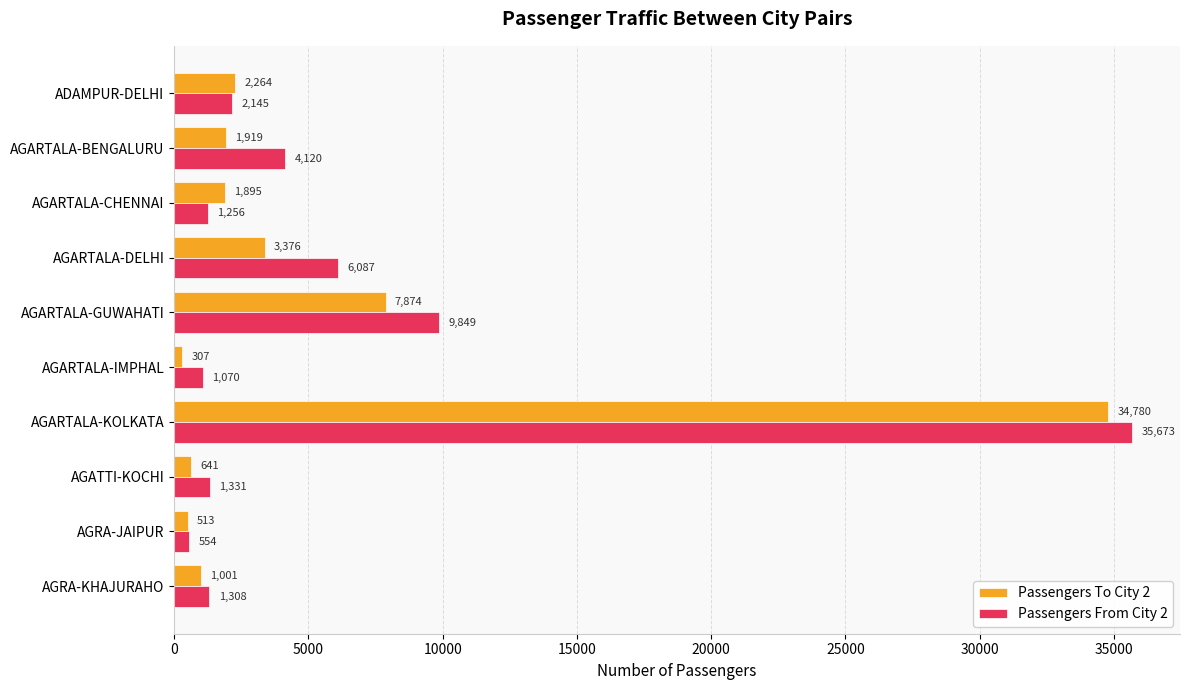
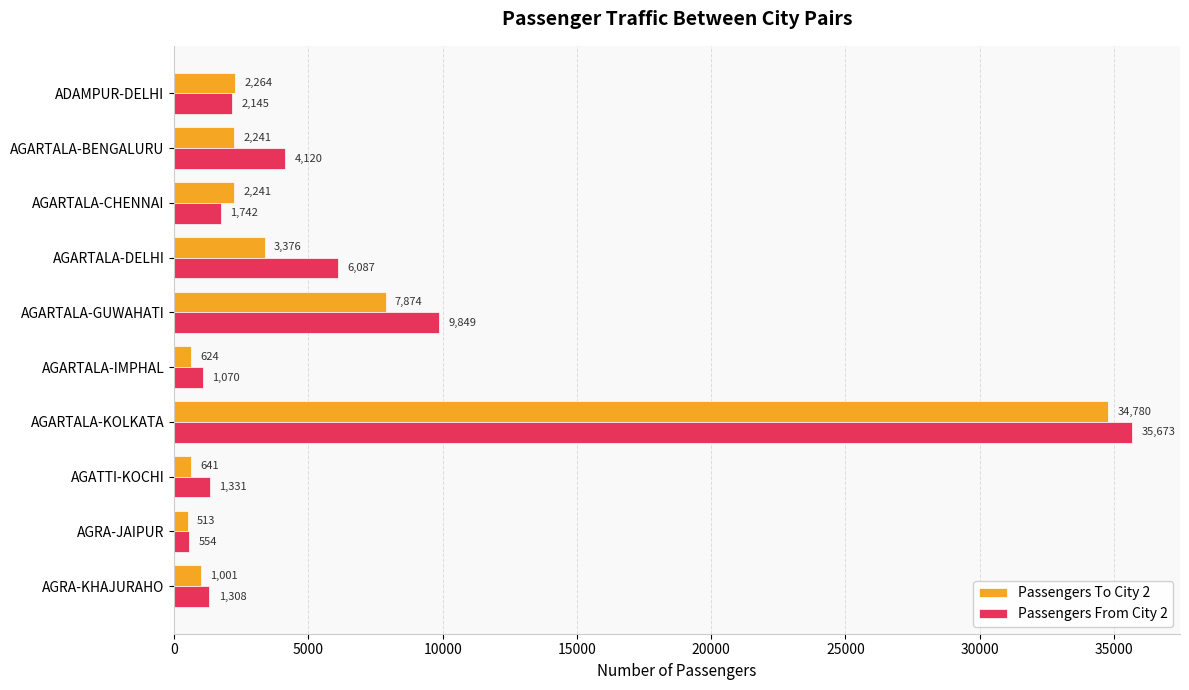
Passengers To City 2, AGARTALA-BENGALURU: 1,919 -> 2,241
Passengers To City 2, AGARTALA-CHENNAI: 1,895 -> 2,241
Passengers From City 2, AGARTALA-CHENNAI: 1,256 -> 1,742
Passengers To City 2, AGARTALA-IMPHAL: 307 -> 624
